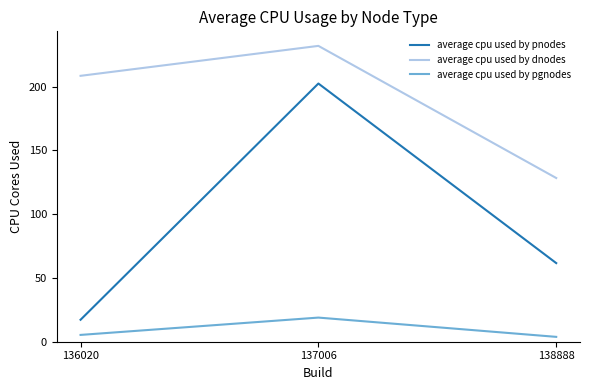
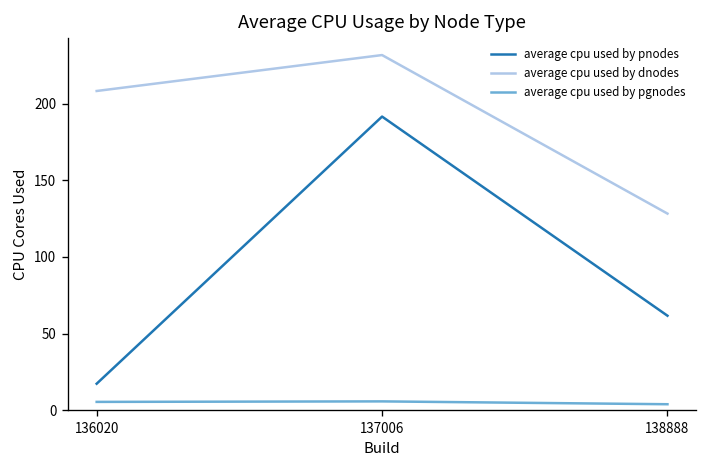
average cpu used by pnodes, 137006: 202 -> 192
average cpu used by pgnodes, 137006: 19 -> 6
